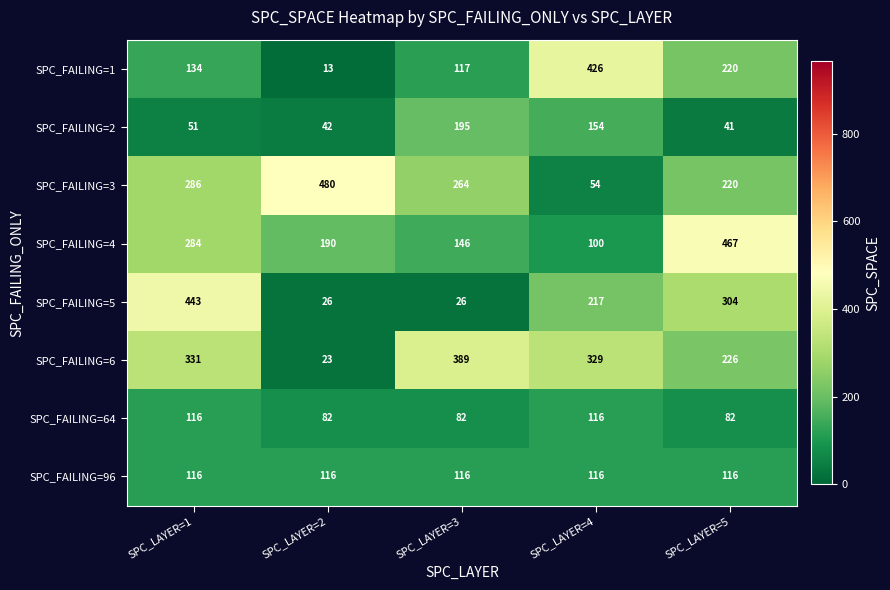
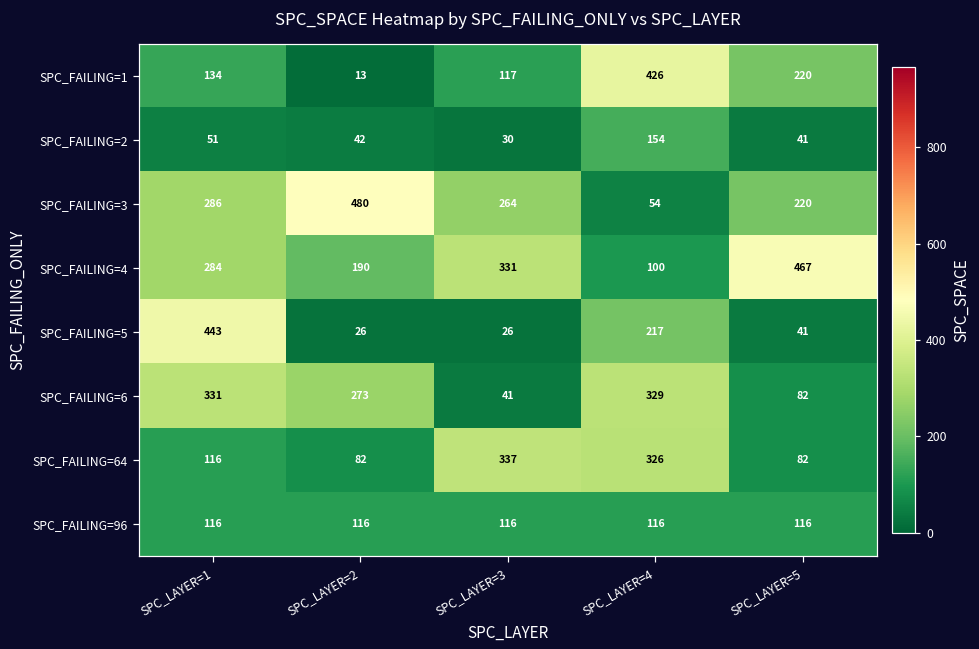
SPC_FAILING=2, SPC_LAYER=3: 195 -> 30
SPC_FAILING=4, SPC_LAYER=3: 146 -> 331
SPC_FAILING=5, SPC_LAYER=5: 304 -> 41
SPC_FAILING=6, SPC_LAYER=2: 23 -> 273
SPC_FAILING=6, SPC_LAYER=3: 389 -> 41
SPC_FAILING=6, SPC_LAYER=5: 226 -> 82
SPC_FAILING=64, SPC_LAYER=3: 82 -> 337
SPC_FAILING=64, SPC_LAYER=4: 116 -> 326
